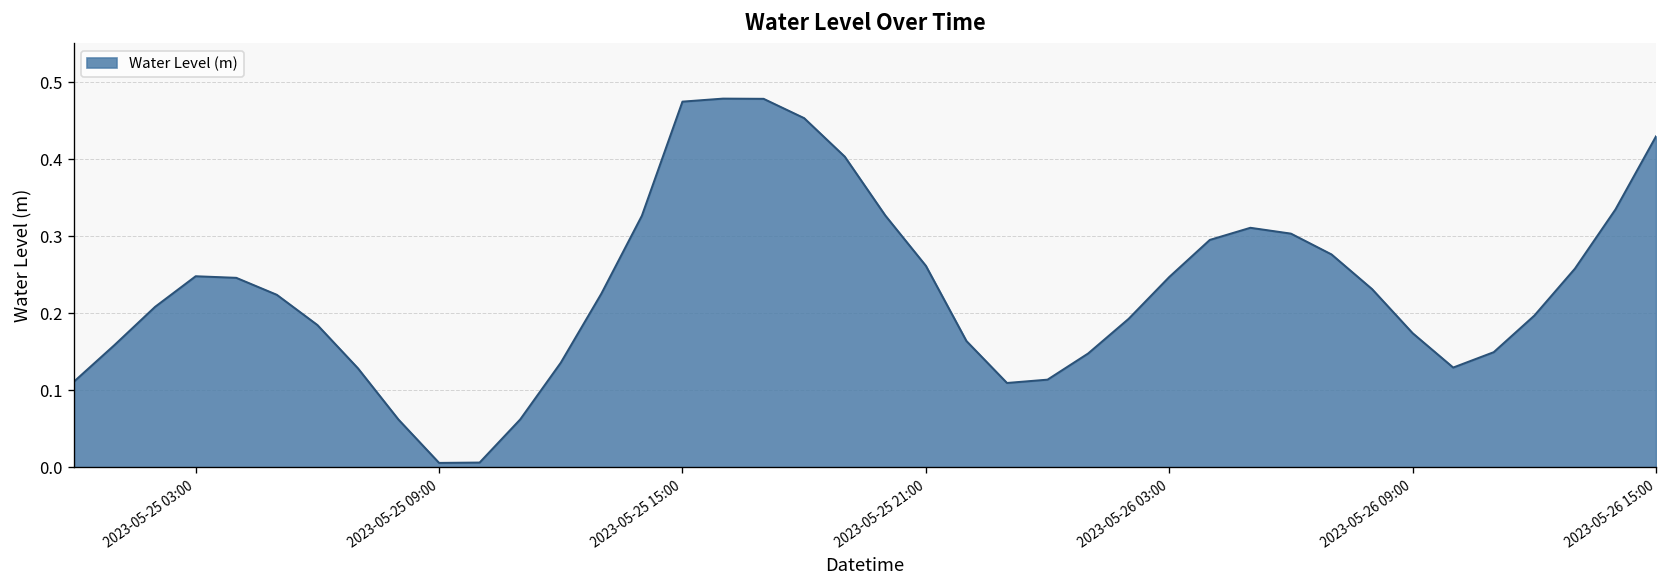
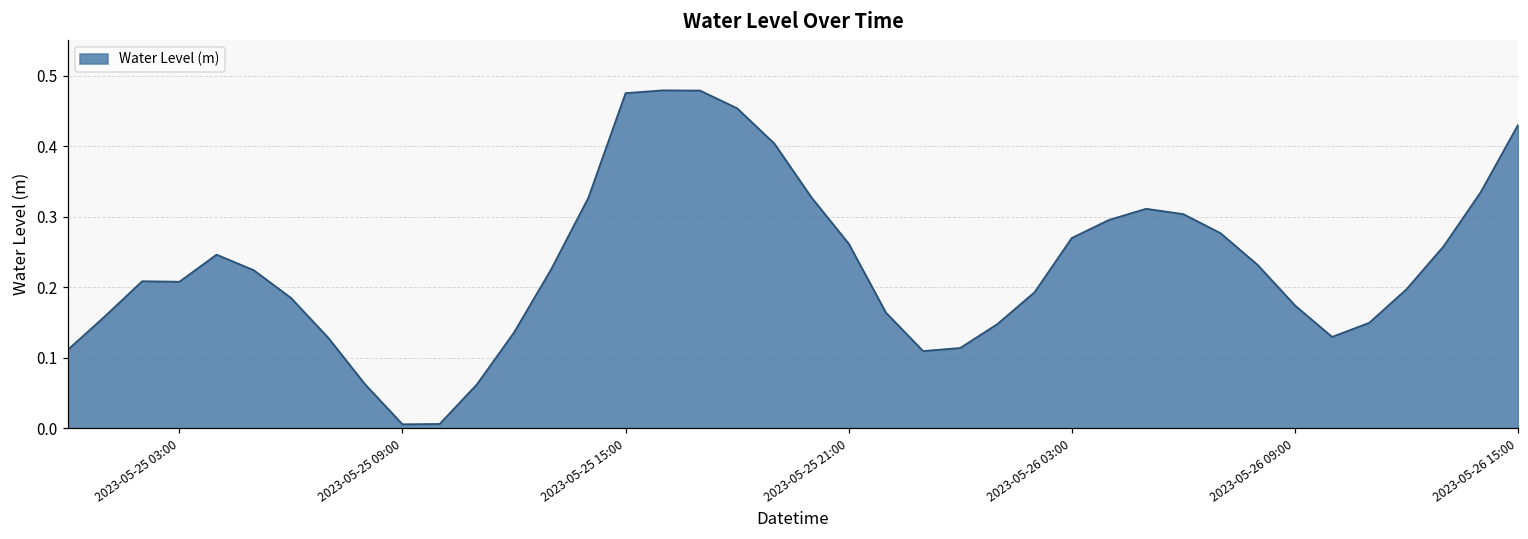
2023-05-25 03:00: 0.25 -> 0.21
2023-05-26 03:00: 0.25 -> 0.27
